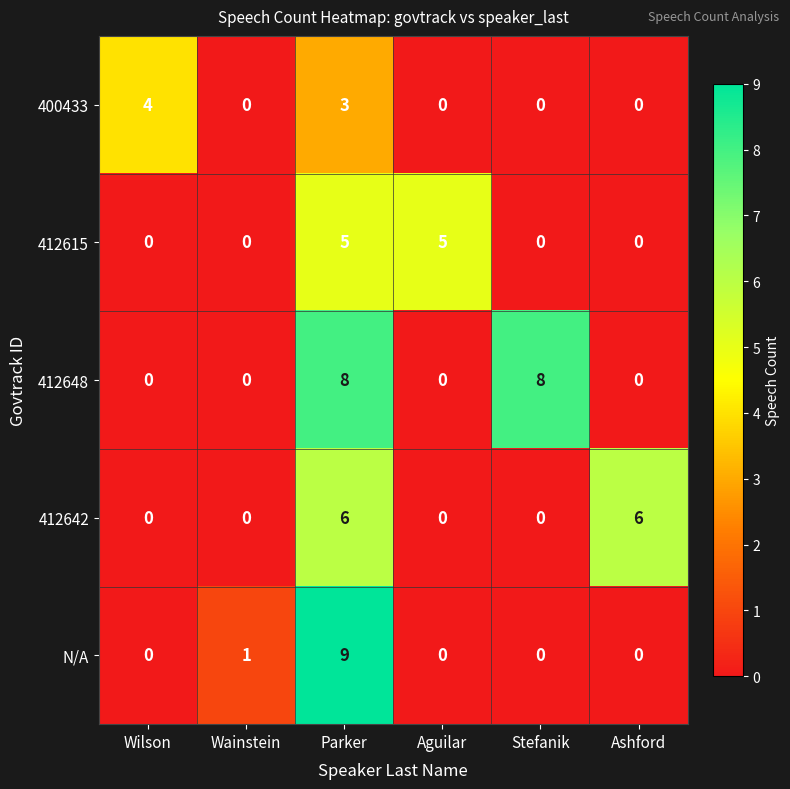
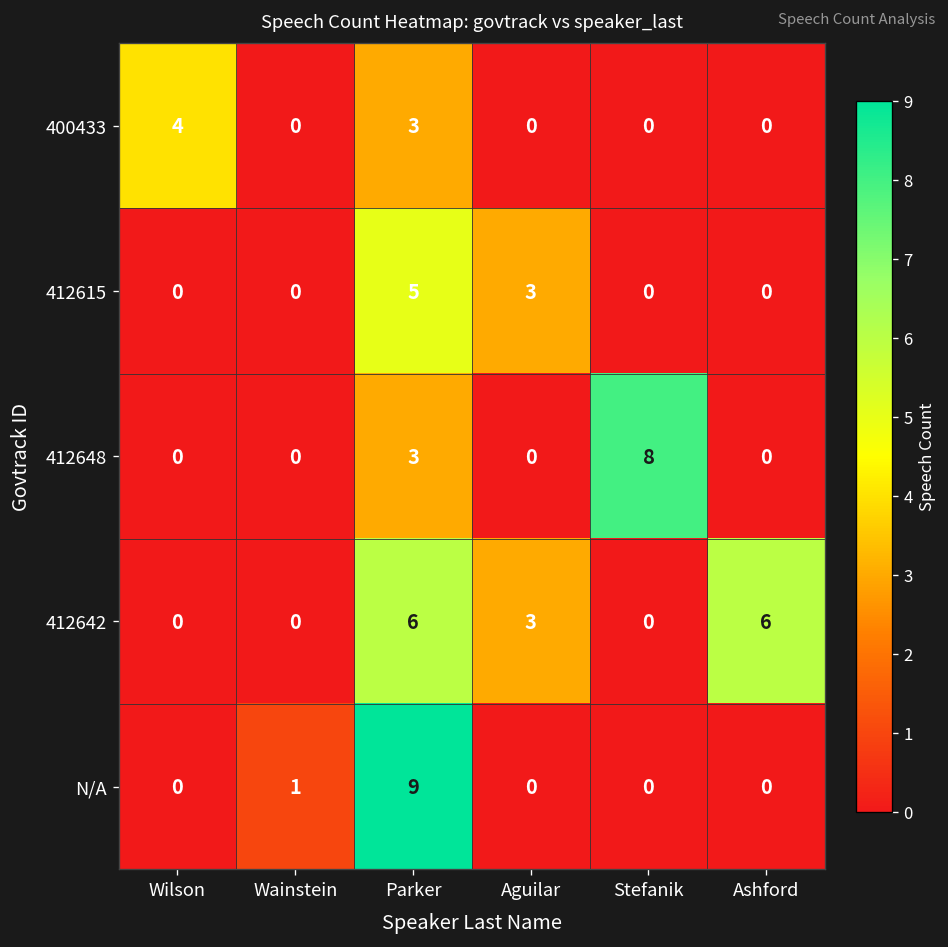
412615, Aguilar: 5 -> 3
412648, Parker: 8 -> 3
412642, Aguilar: 0 -> 3
